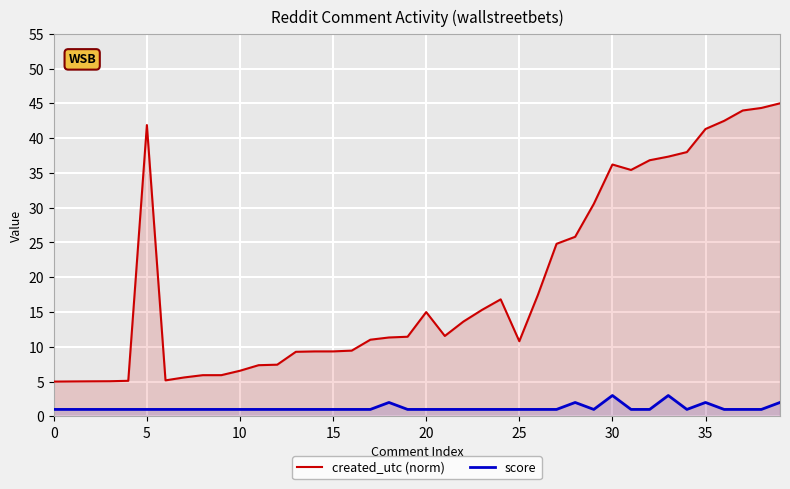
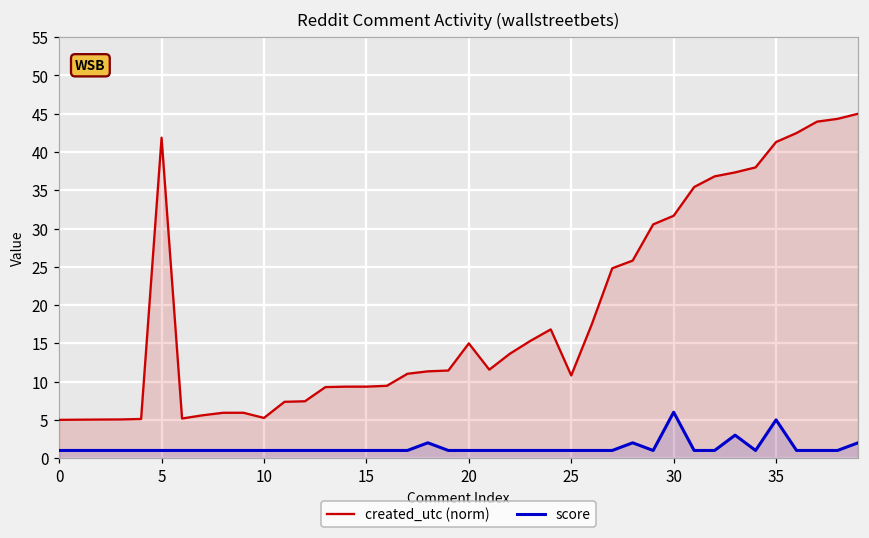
created_utc (norm), 10: 7 -> 5
created_utc (norm), 30: 36 -> 32
score, 30: 3 -> 6
score, 35: 2 -> 5
